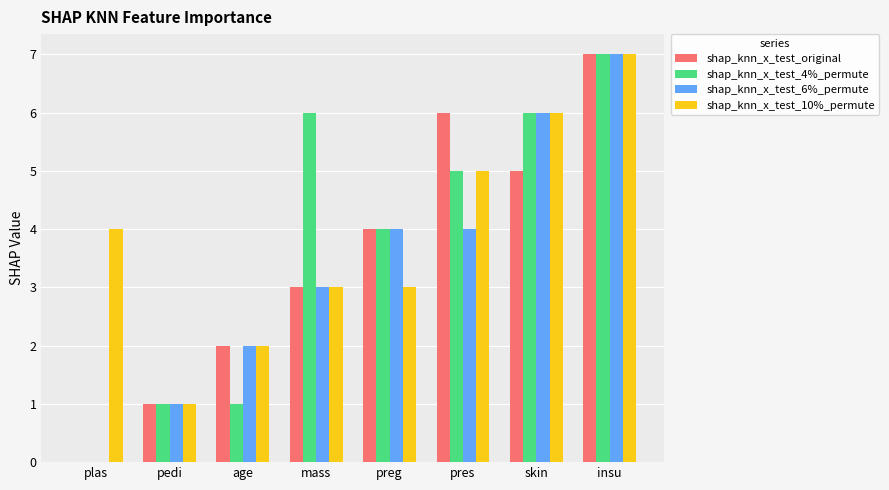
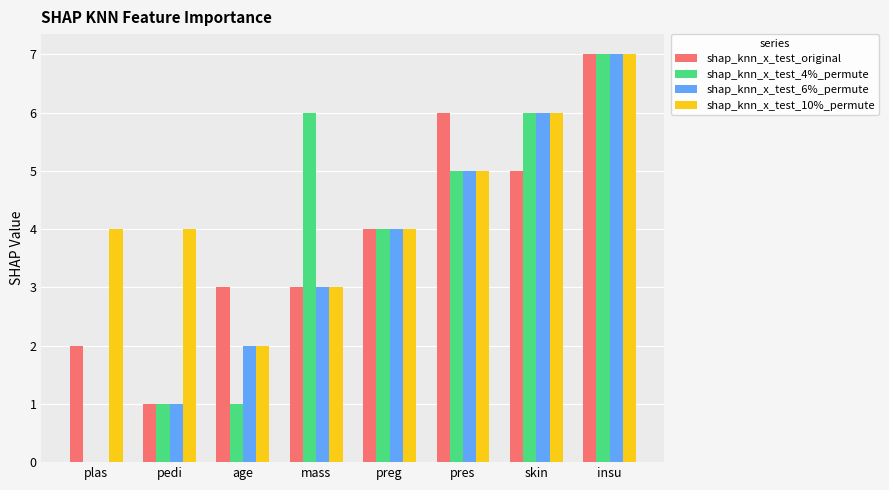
shap_knn_x_test_original, plas: 0 -> 2
shap_knn_x_test_10%_permute, pedi: 1 -> 4
shap_knn_x_test_original, age: 2 -> 3
shap_knn_x_test_10%_permute, preg: 3 -> 4
shap_knn_x_test_6%_permute, pres: 4 -> 5
